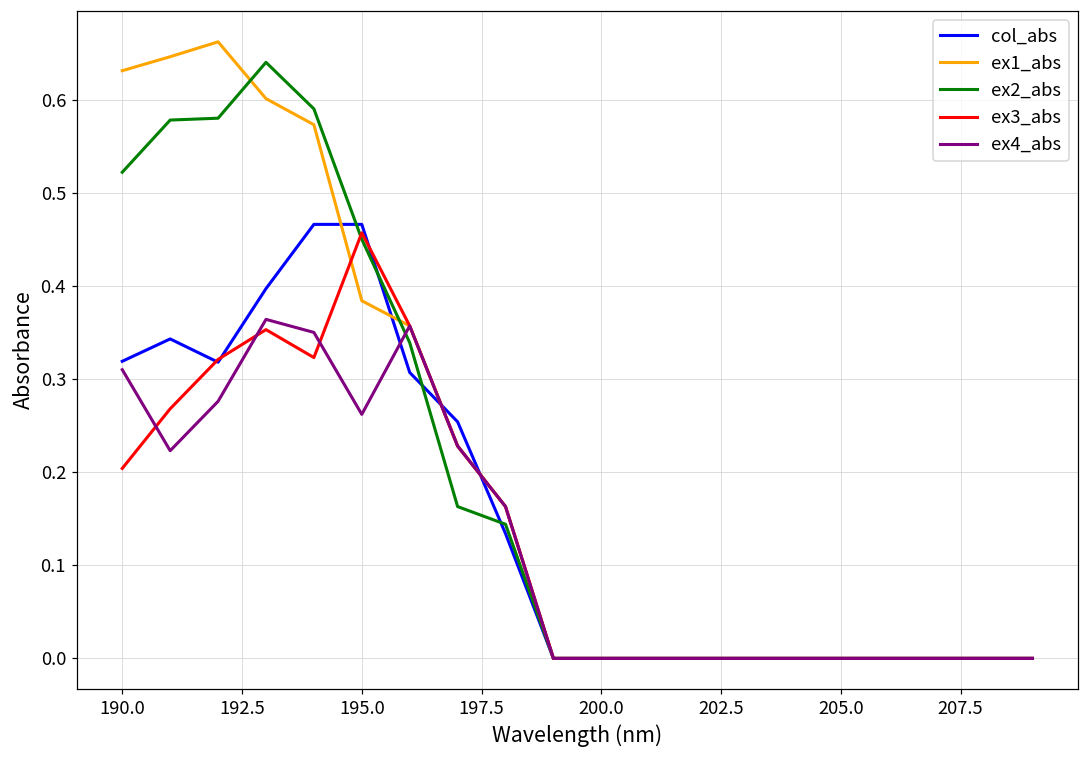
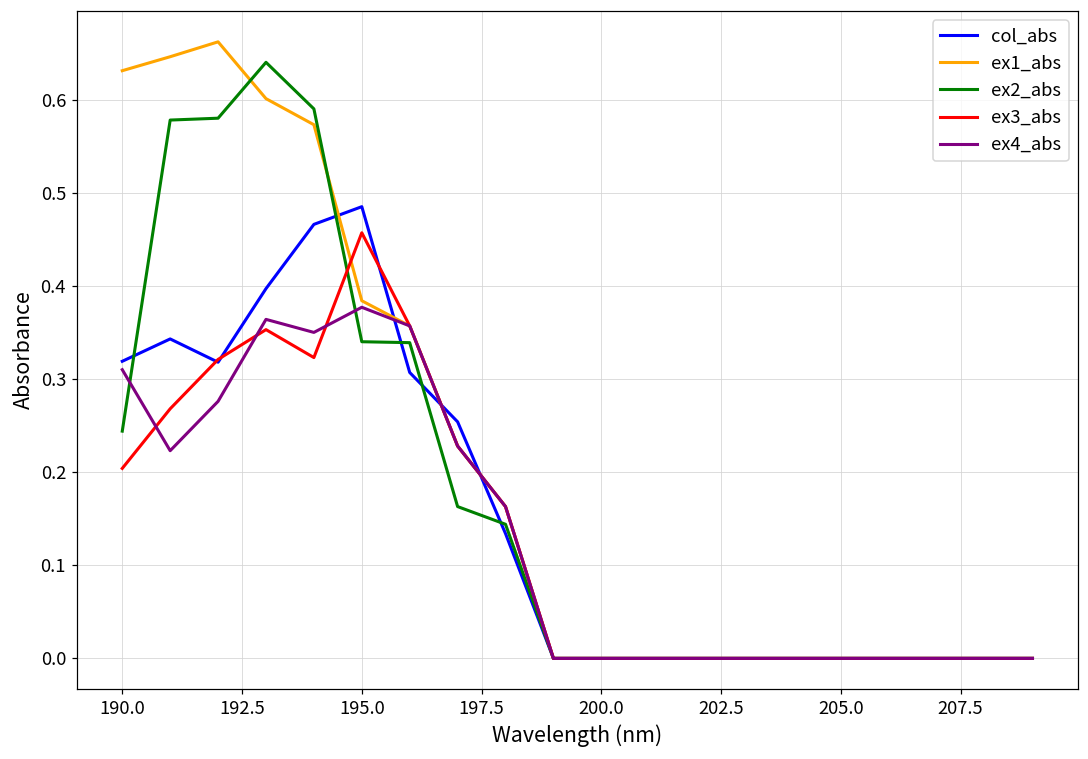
ex2_abs, 190.0: 0.52 -> 0.24
col_abs, 195.0: 0.47 -> 0.49
ex2_abs, 195.0: 0.45 -> 0.34
ex4_abs, 195.0: 0.26 -> 0.38
